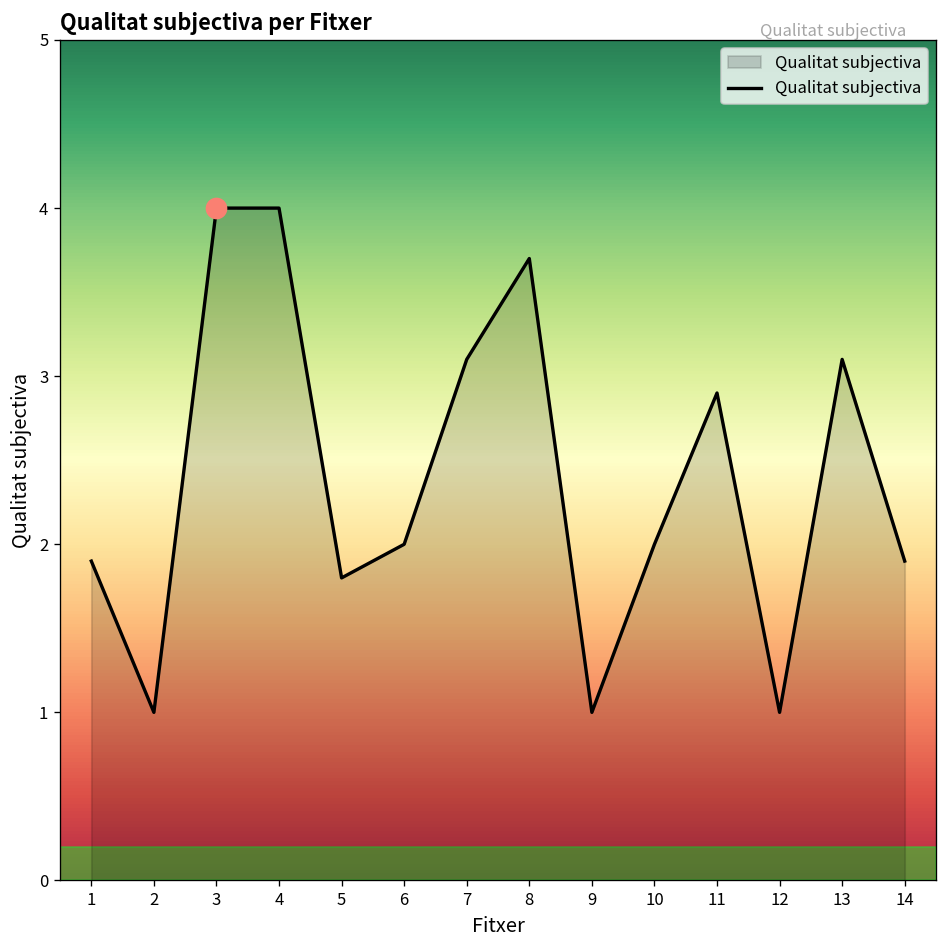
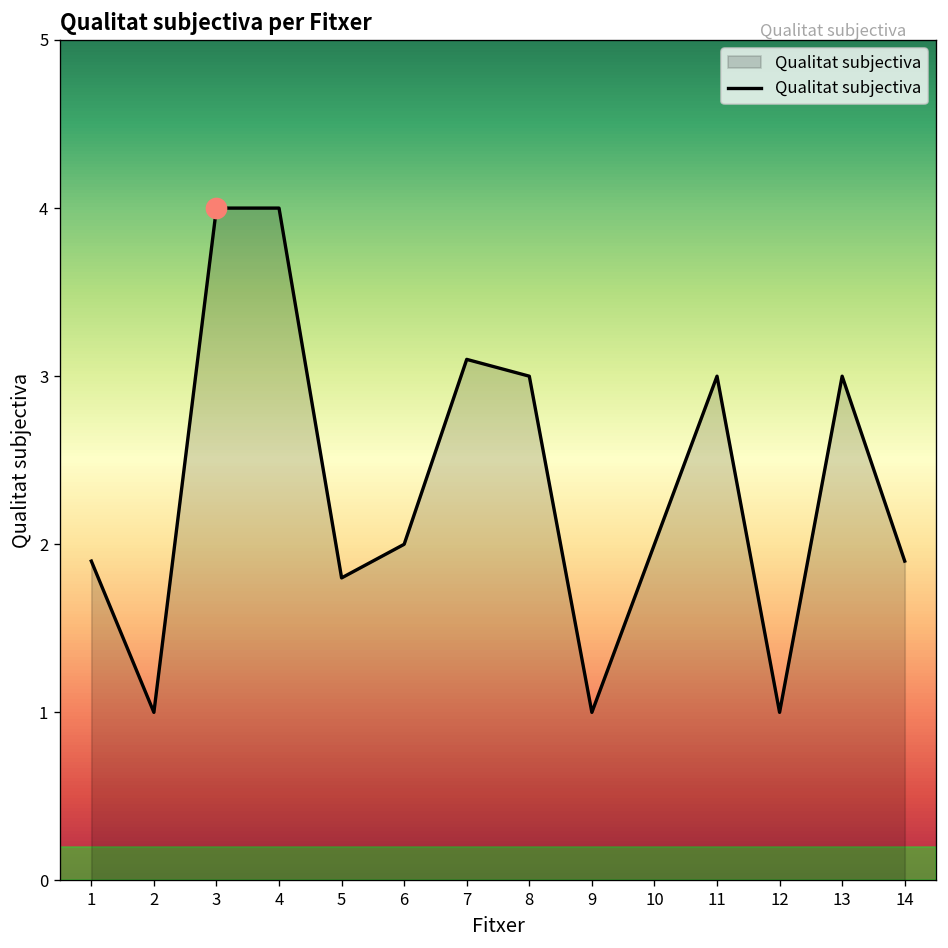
Qualitat subjectiva, 8: 3.7 -> 3.0
Qualitat subjectiva, 11: 2.9 -> 3.0
Qualitat subjectiva, 13: 3.1 -> 3.0
